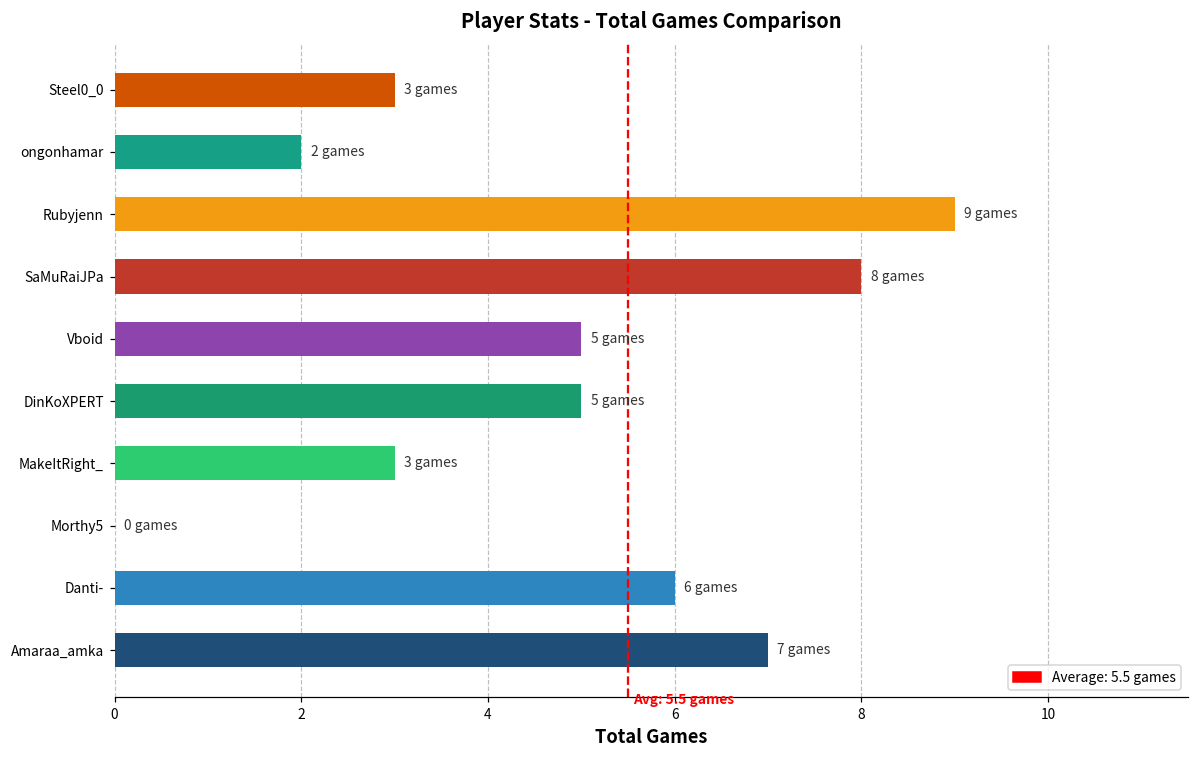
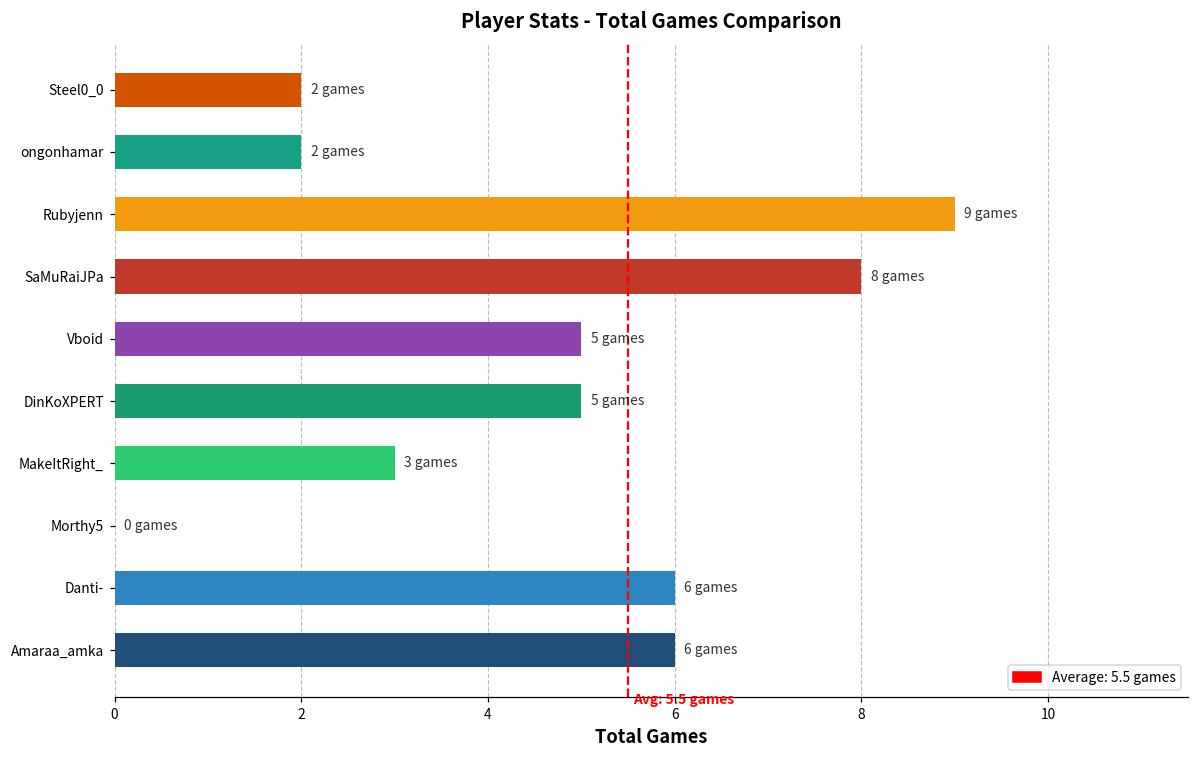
Steel0_0: 3 -> 2
Amaraa_amka: 7 -> 6
